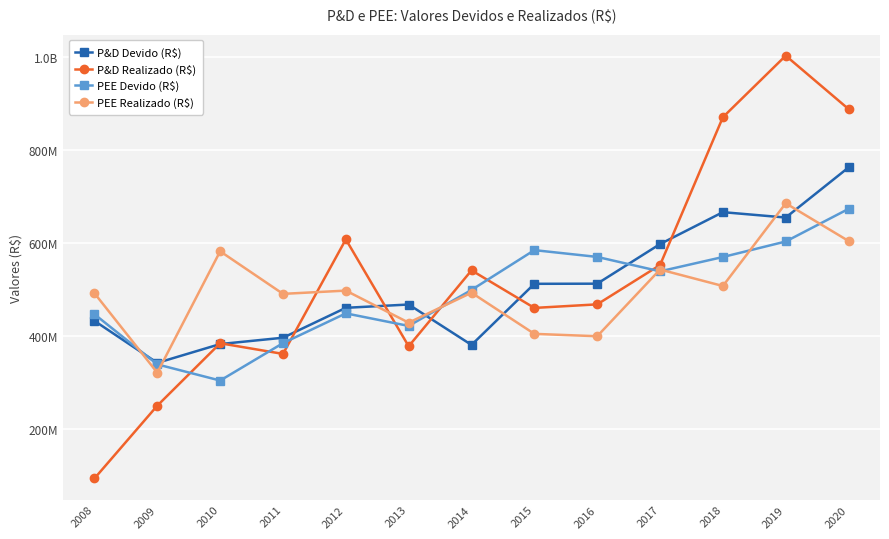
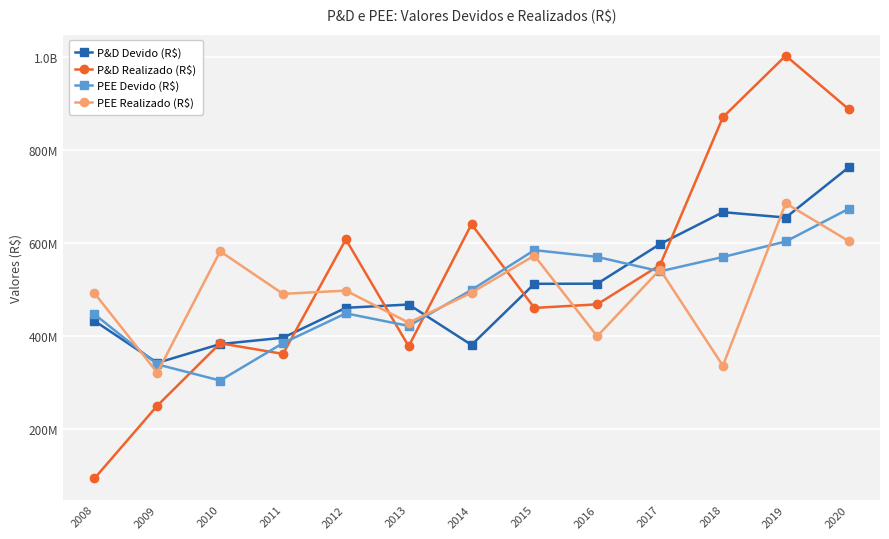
P&D Realizado (R$), 2014: 540000000 -> 640000000
PEE Realizado (R$), 2015: 410000000 -> 570000000
PEE Realizado (R$), 2018: 510000000 -> 340000000
